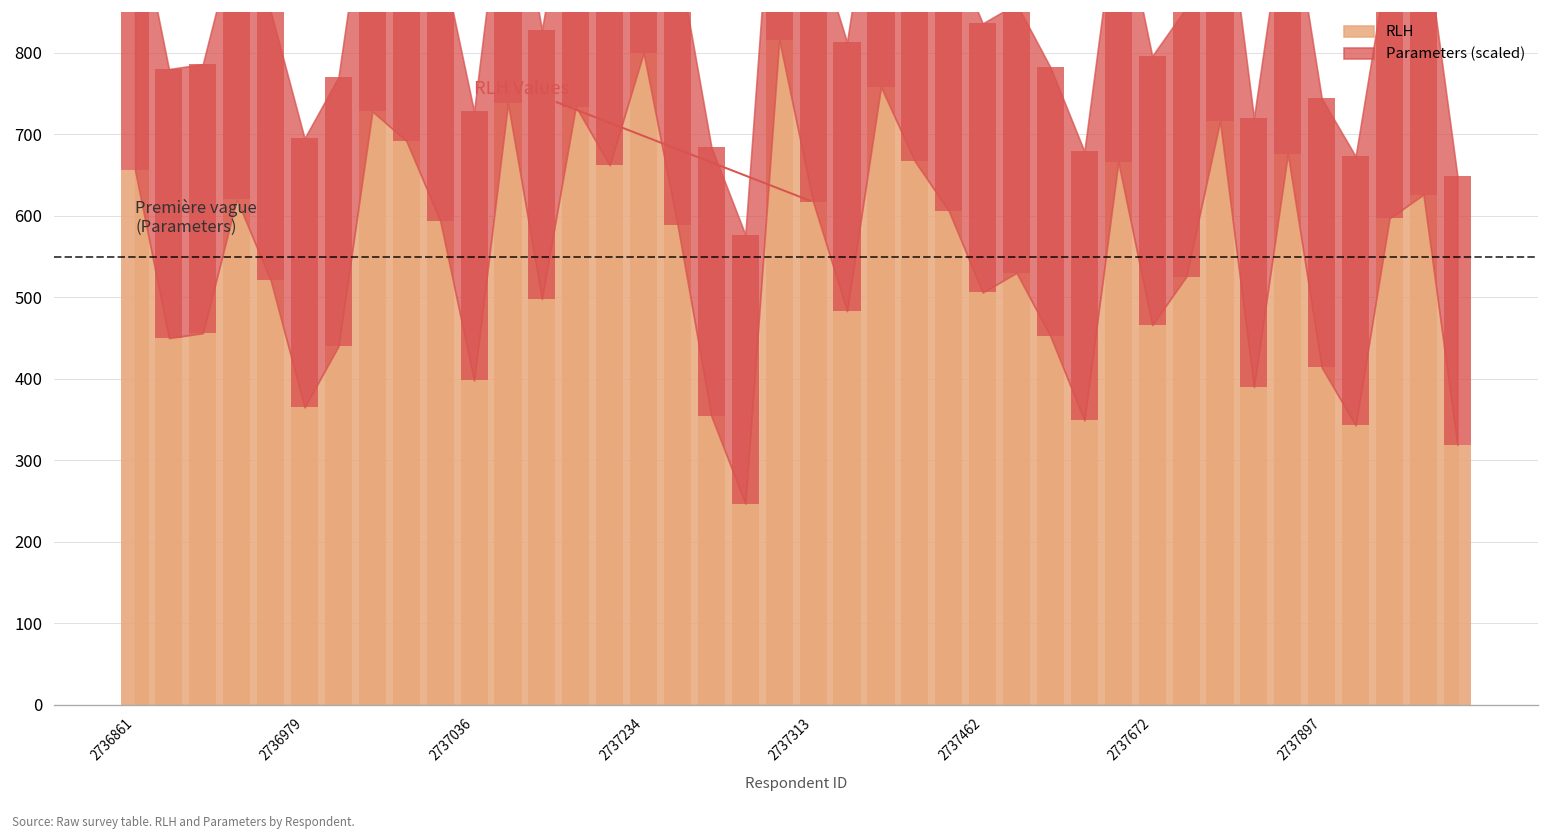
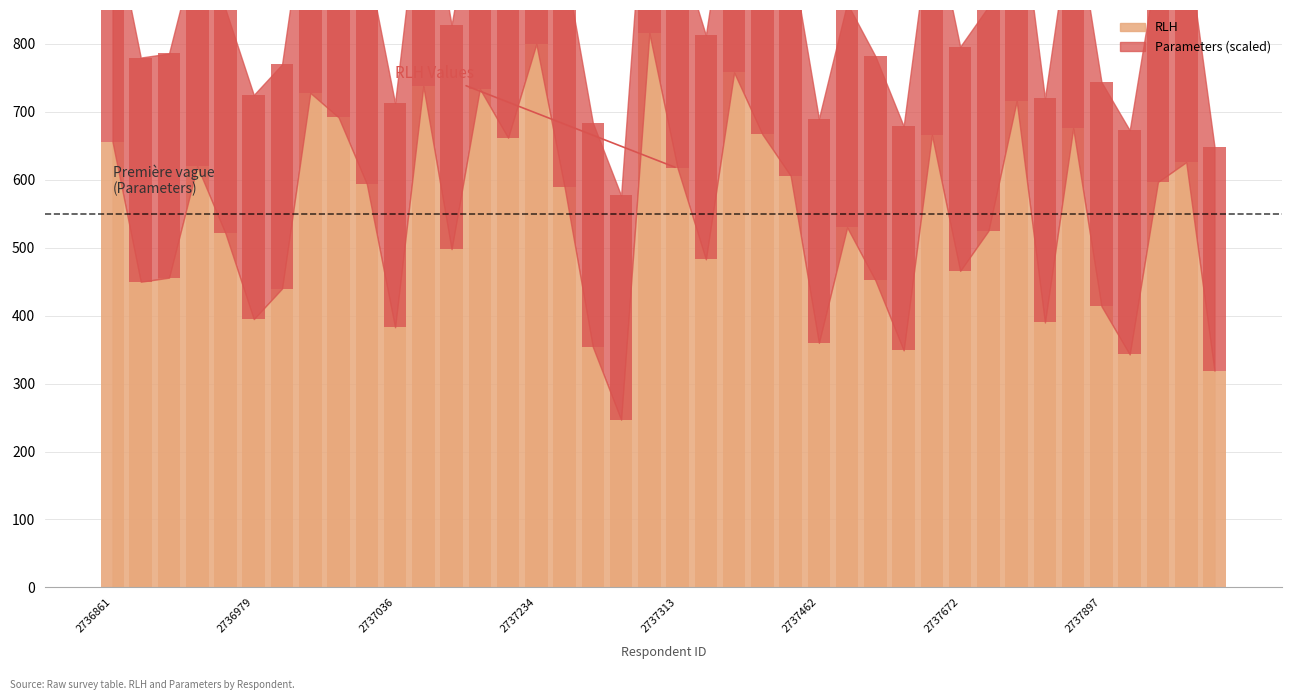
RLH, 2736979: 370 -> 400
RLH, 2737036: 400 -> 380
RLH, 2737462: 510 -> 360
